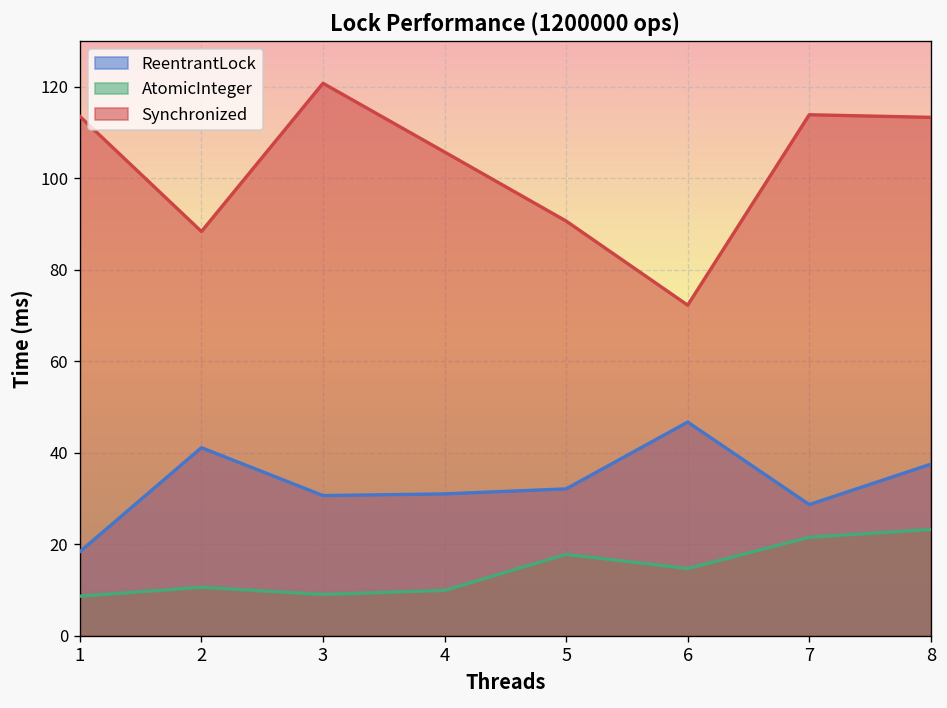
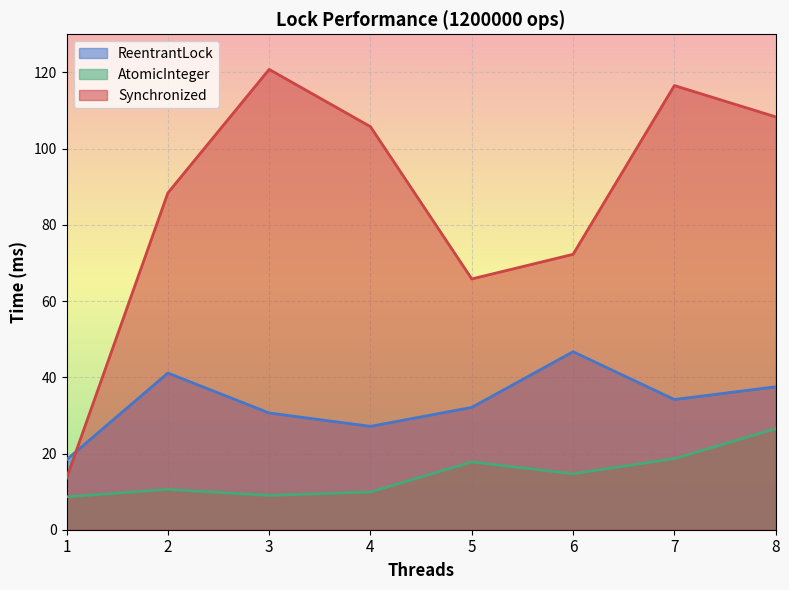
Synchronized, 1: 114 -> 14
ReentrantLock, 4: 31 -> 27
Synchronized, 5: 91 -> 66
ReentrantLock, 7: 29 -> 34
AtomicInteger, 7: 22 -> 19
Synchronized, 7: 114 -> 117
AtomicInteger, 8: 23 -> 27
Synchronized, 8: 113 -> 108
